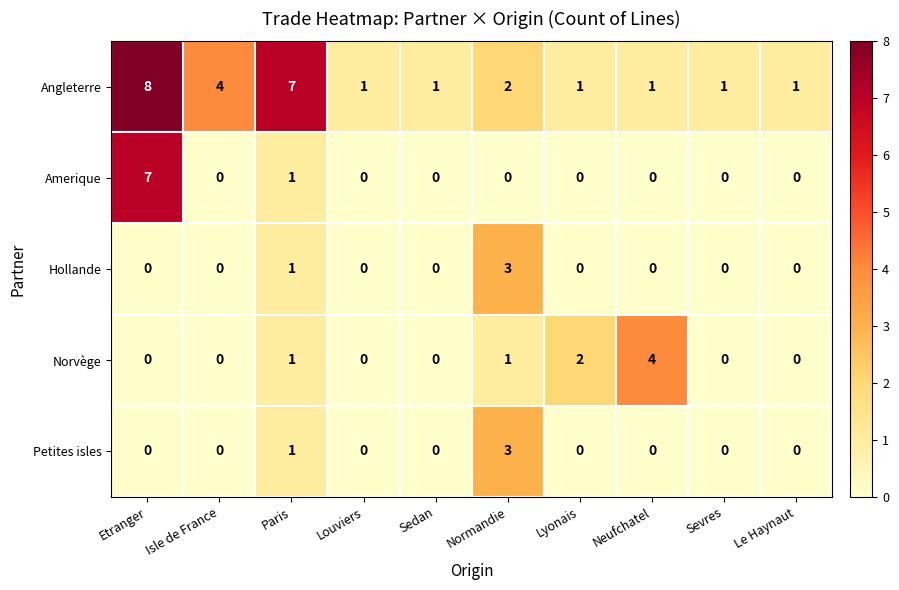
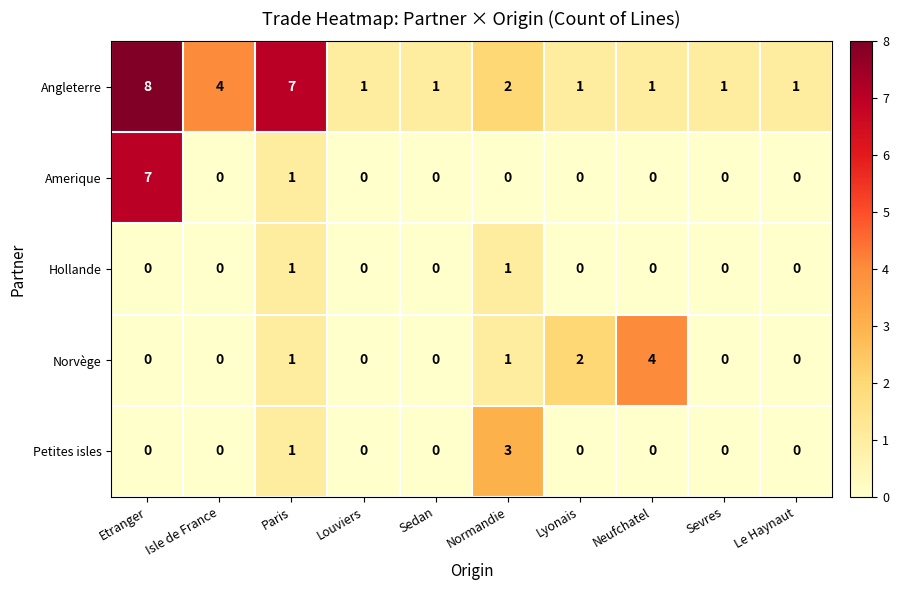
Hollande, Normandie: 3 -> 1
